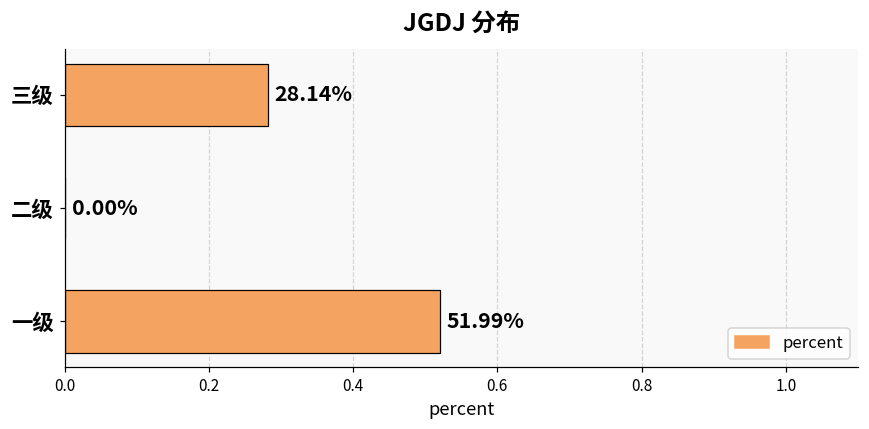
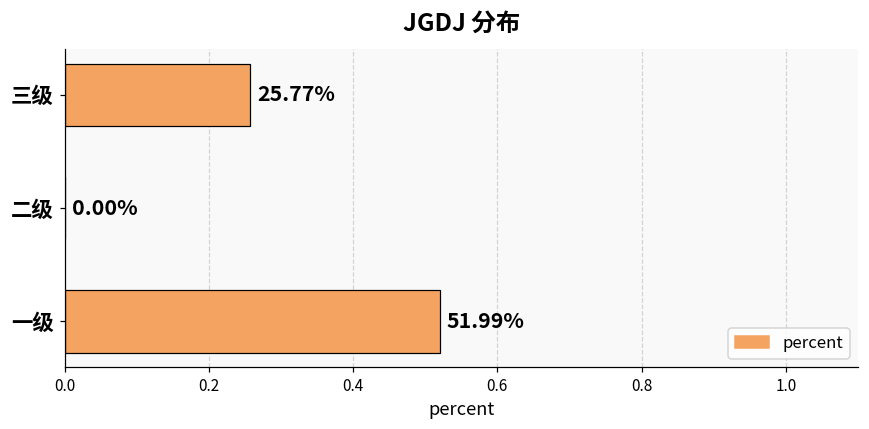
三级: 28.14% -> 25.77%
